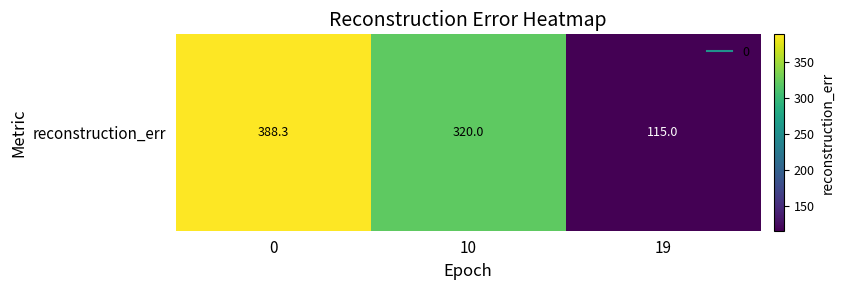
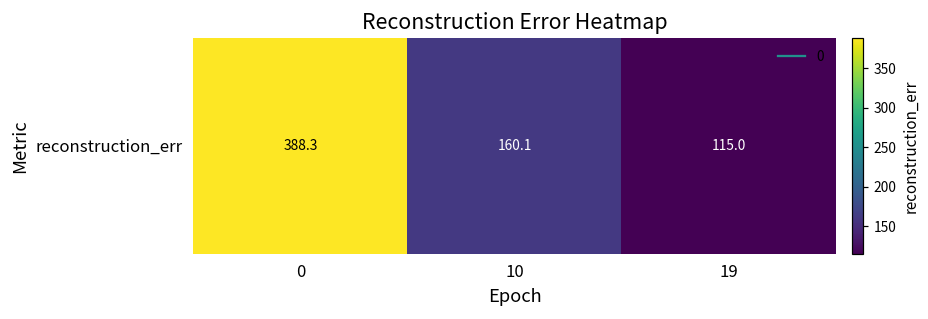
reconstruction_err, 10: 320.0 -> 160.1
